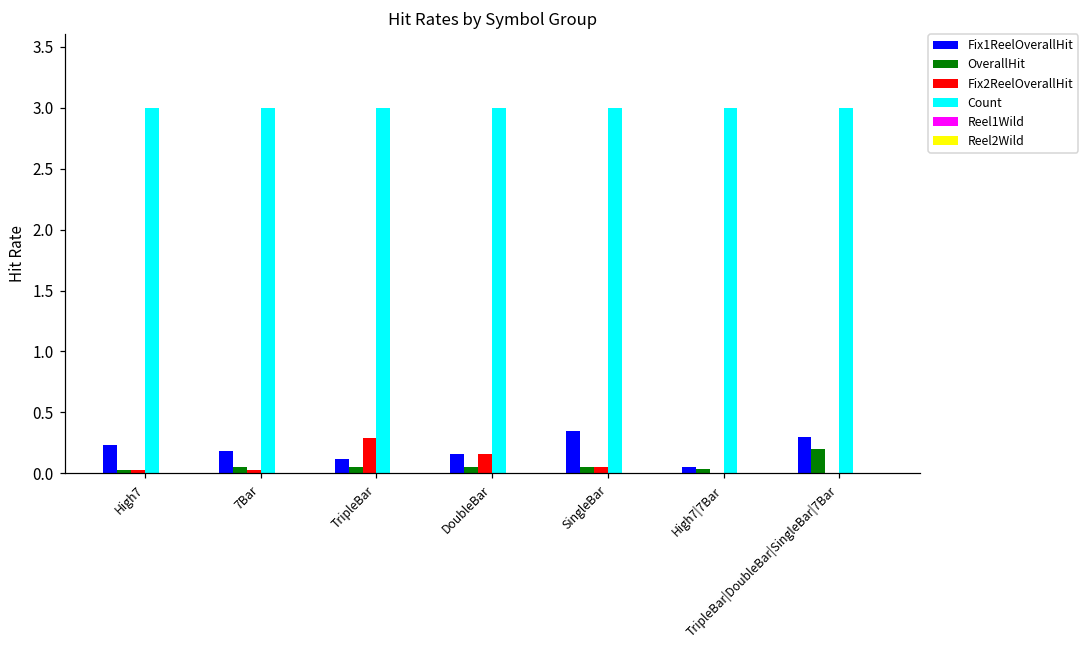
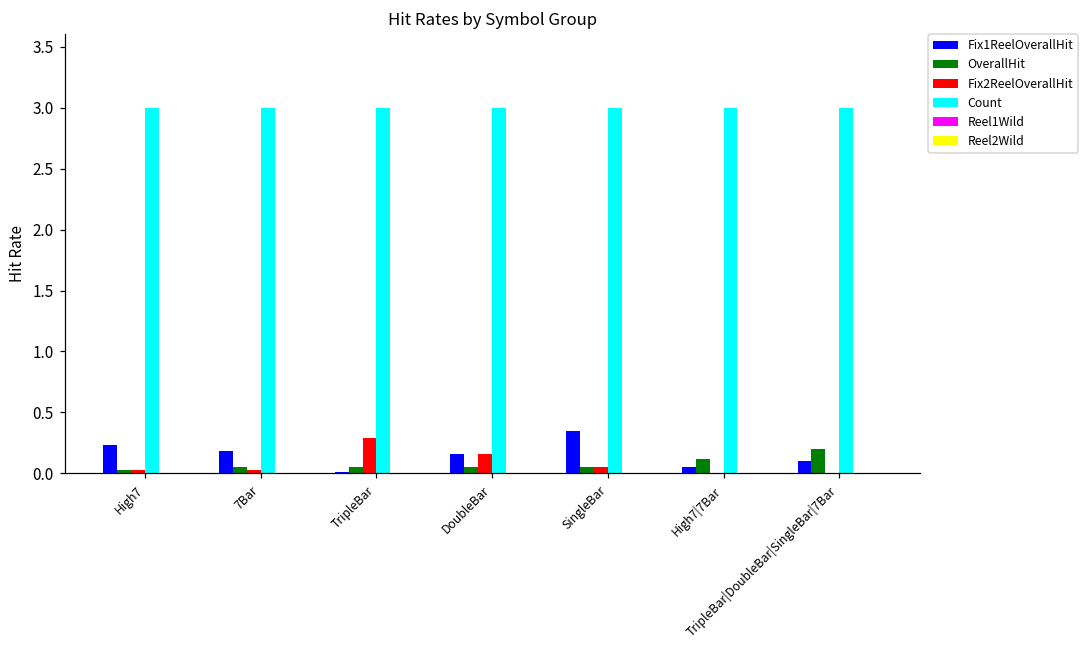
Fix1ReelOverallHit, TripleBar: 0.12 -> 0.01
OverallHit, High7|7Bar: 0.04 -> 0.12
Fix1ReelOverallHit, TripleBar|DoubleBar|SingleBar|7Bar: 0.3 -> 0.1
